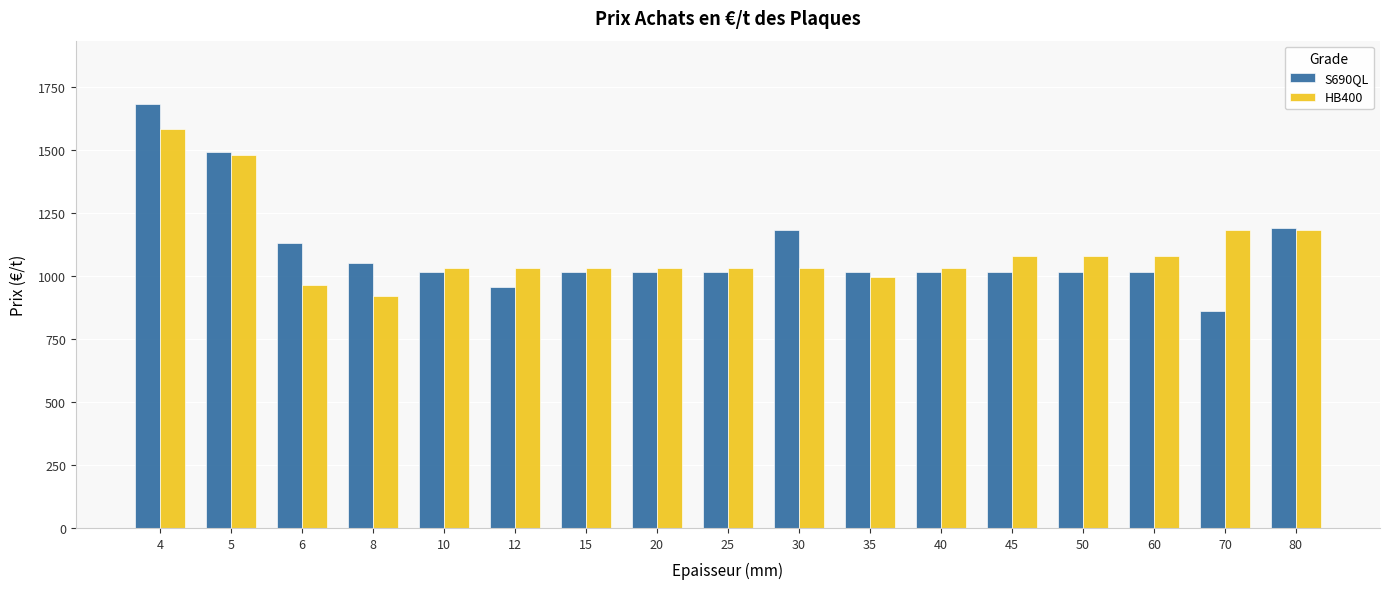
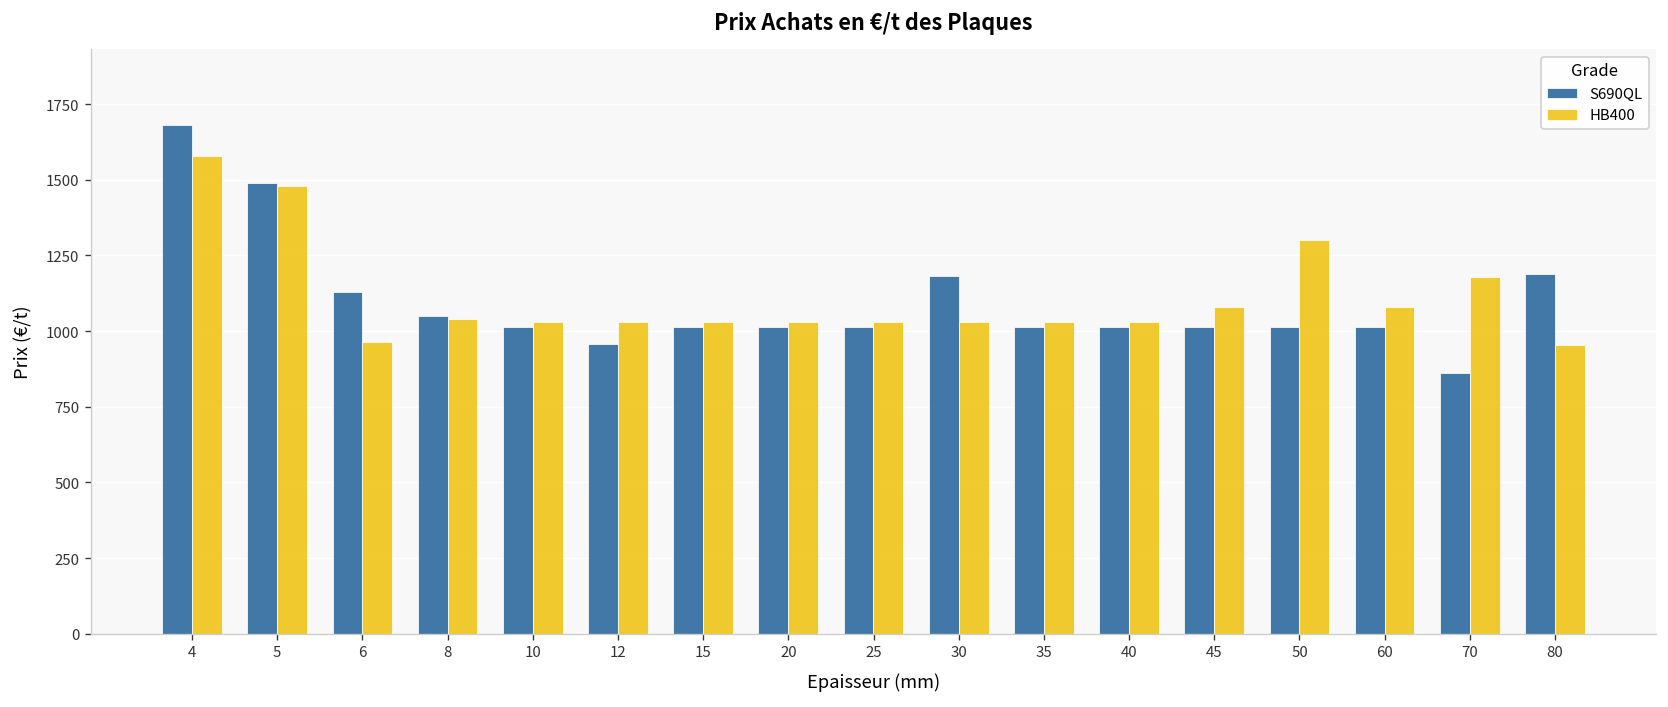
HB400, 8: 920 -> 1040
HB400, 35: 990 -> 1030
HB400, 50: 1080 -> 1300
HB400, 80: 1180 -> 960
